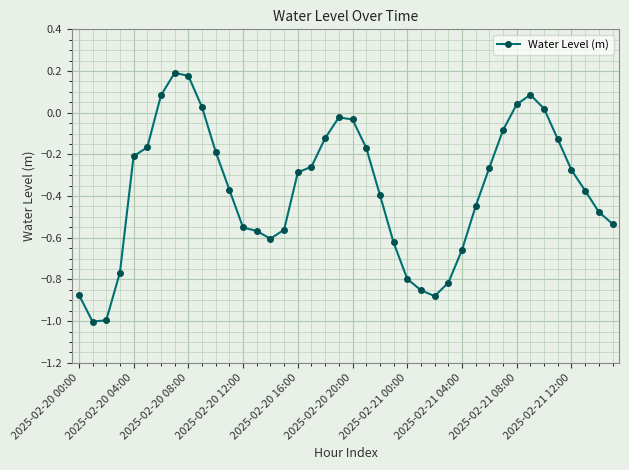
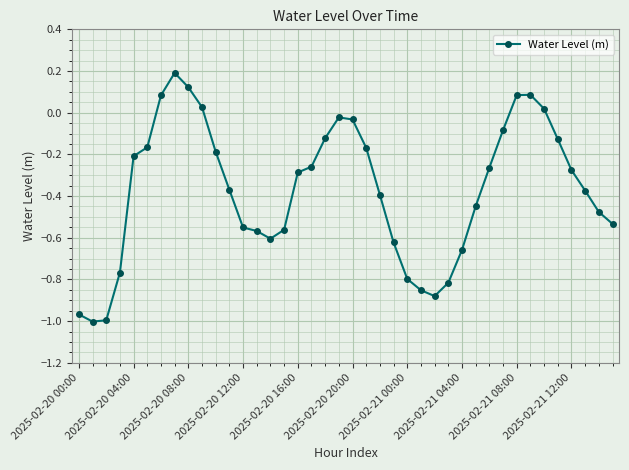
2025-02-20 00:00: -0.87 -> -0.97
2025-02-20 08:00: 0.18 -> 0.12
2025-02-21 08:00: 0.04 -> 0.08
